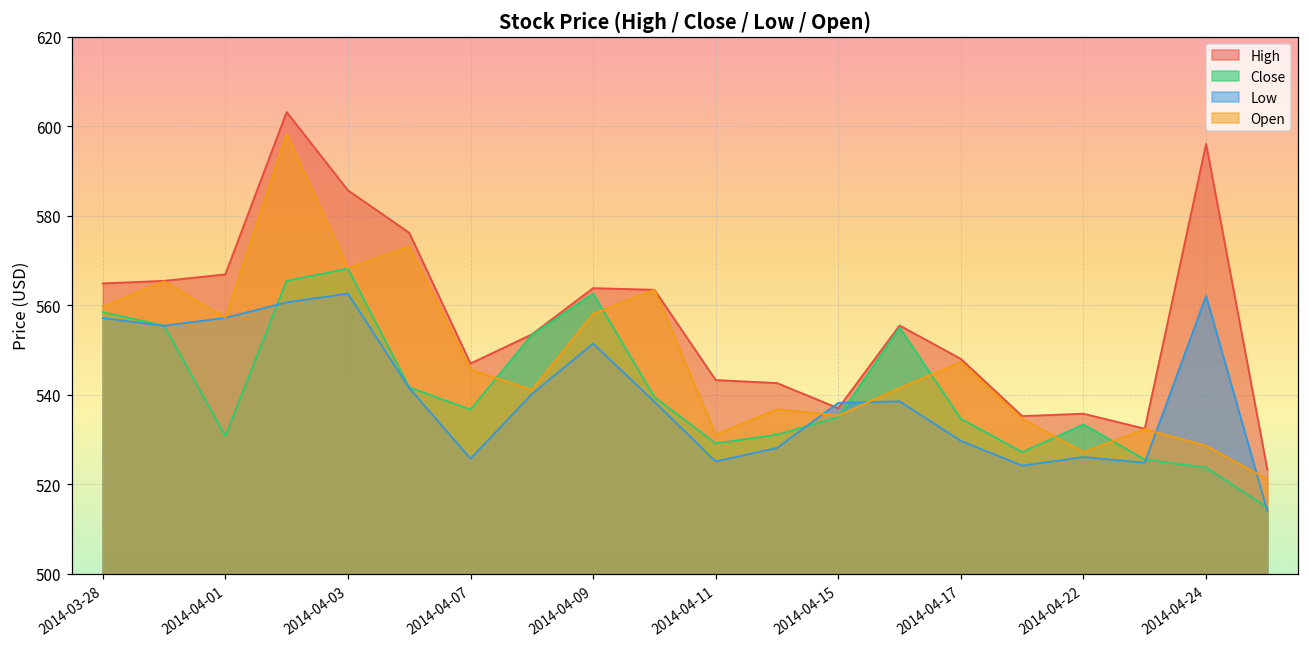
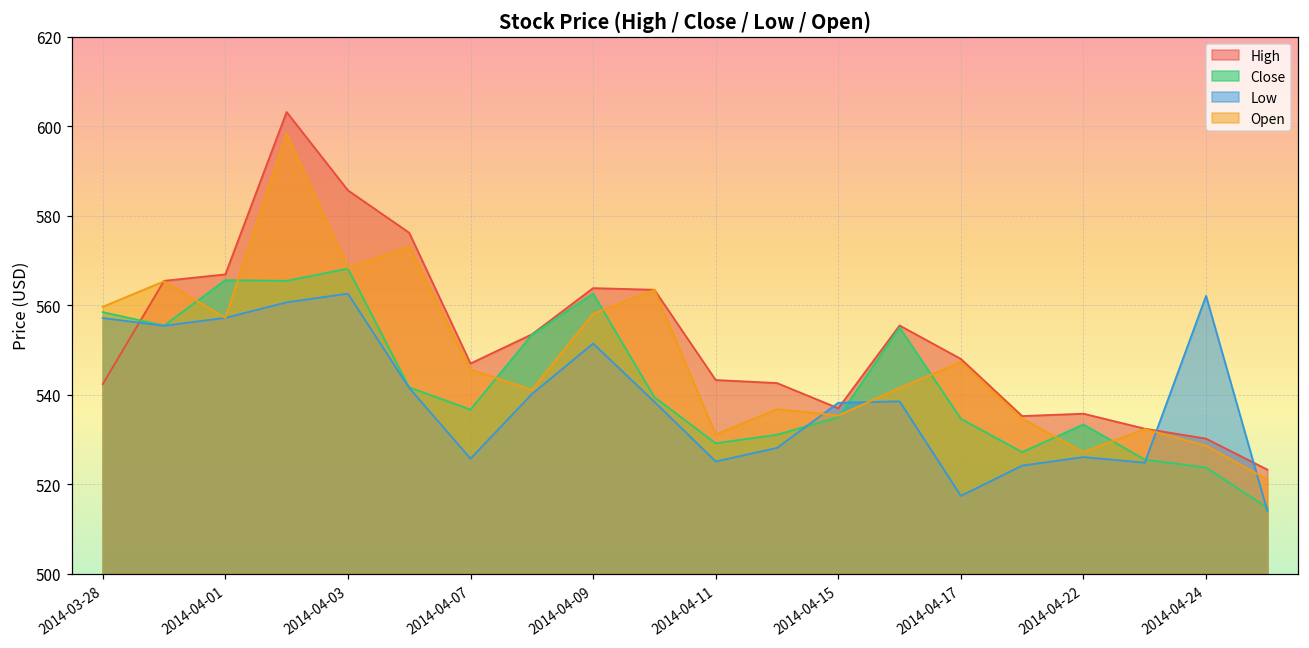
High, 2014-03-28: 565 -> 542
Close, 2014-04-01: 531 -> 566
Low, 2014-04-17: 530 -> 517
High, 2014-04-24: 596 -> 530
